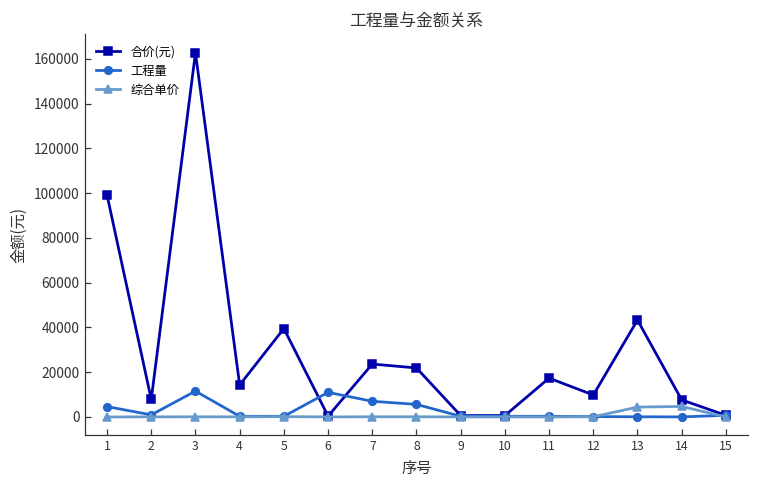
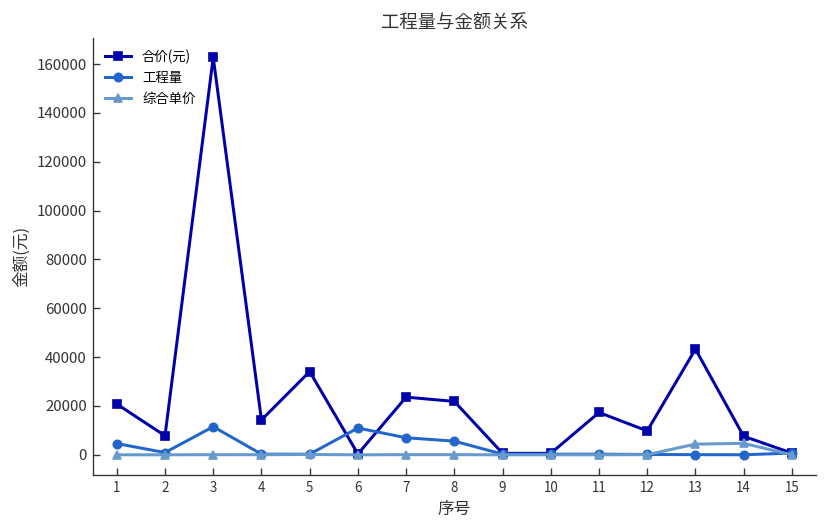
合价(元), 1: 99000 -> 21000
合价(元), 5: 39000 -> 34000
